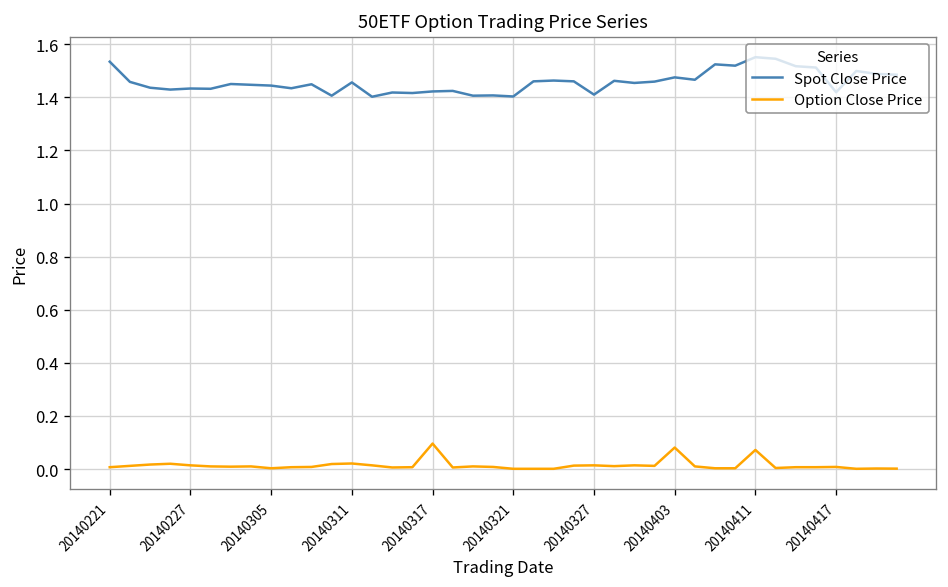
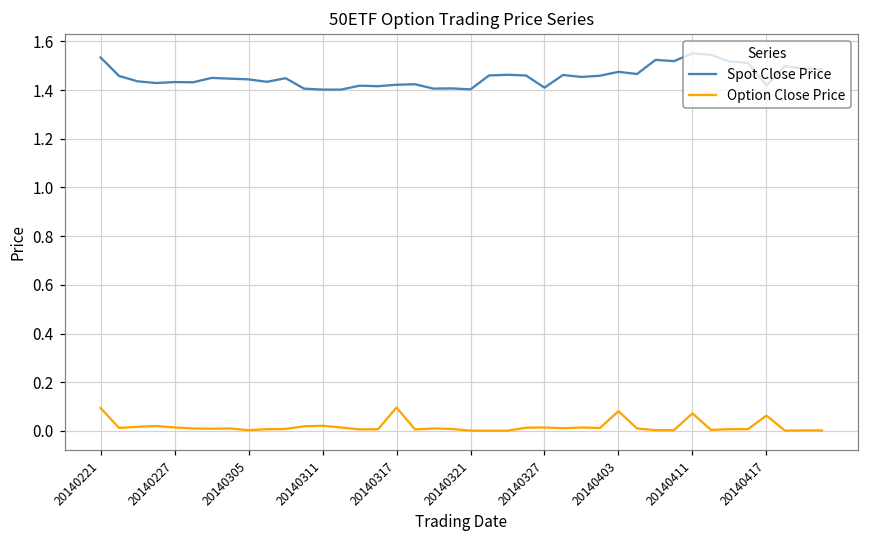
Option Close Price, 20140221: 0.01 -> 0.09
Spot Close Price, 20140311: 1.46 -> 1.40
Option Close Price, 20140417: 0.01 -> 0.06
